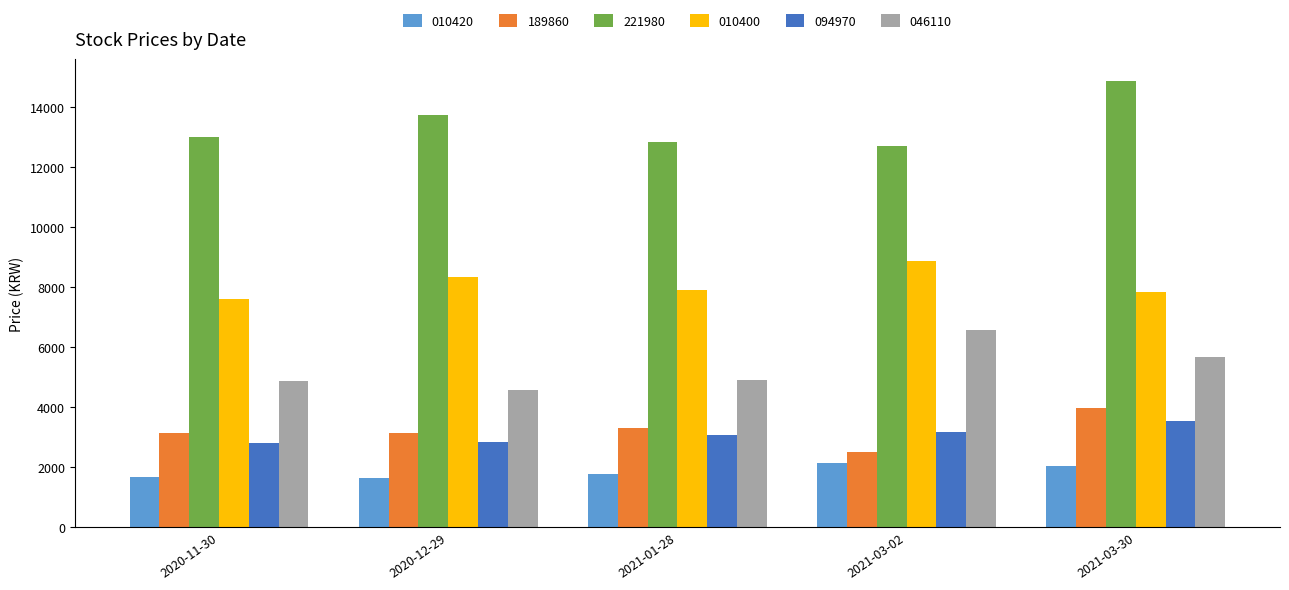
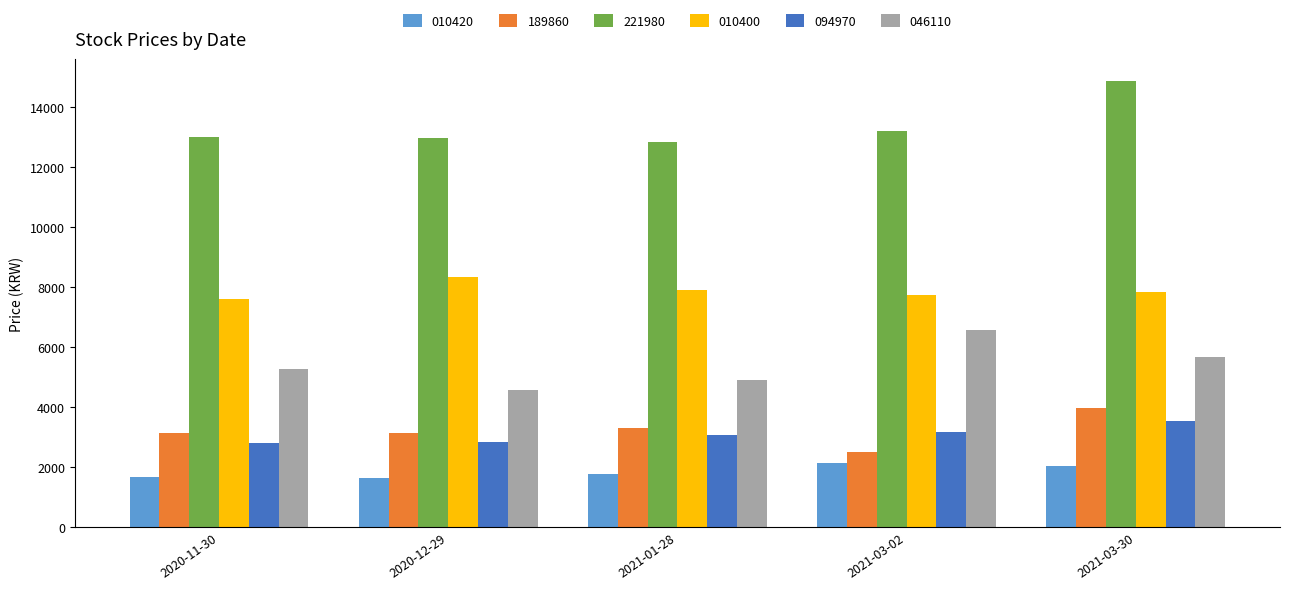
046110, 2020-11-30: 4900 -> 5300
221980, 2020-12-29: 13800 -> 13000
221980, 2021-03-02: 12700 -> 13200
010400, 2021-03-02: 8900 -> 7800
